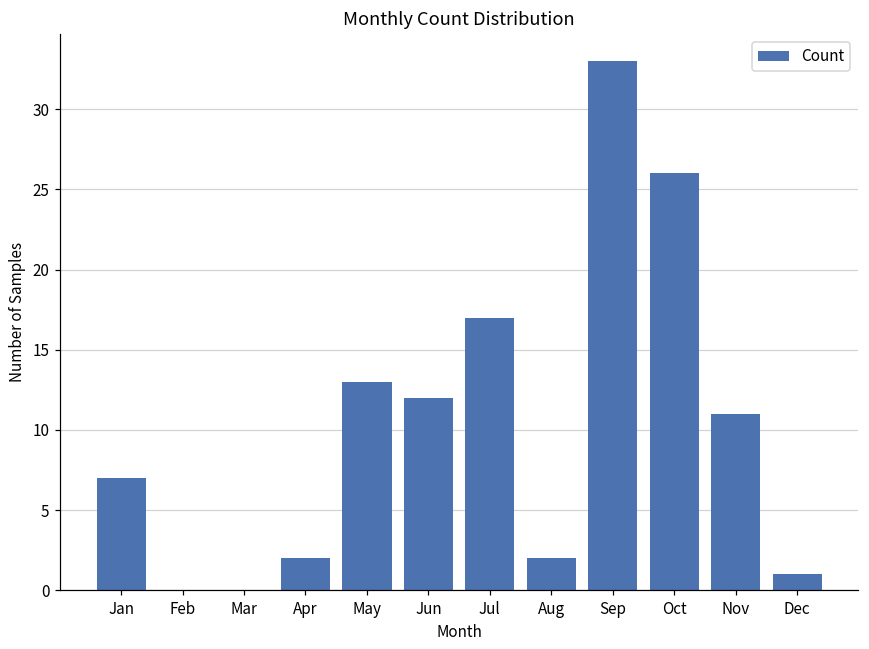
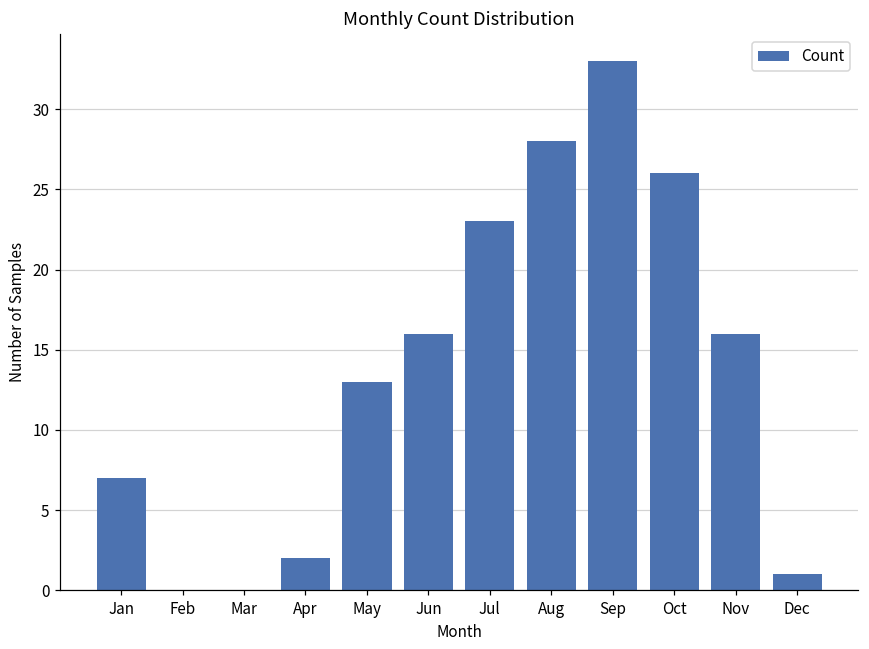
Jun: 12 -> 16
Jul: 17 -> 23
Aug: 2 -> 28
Nov: 11 -> 16
